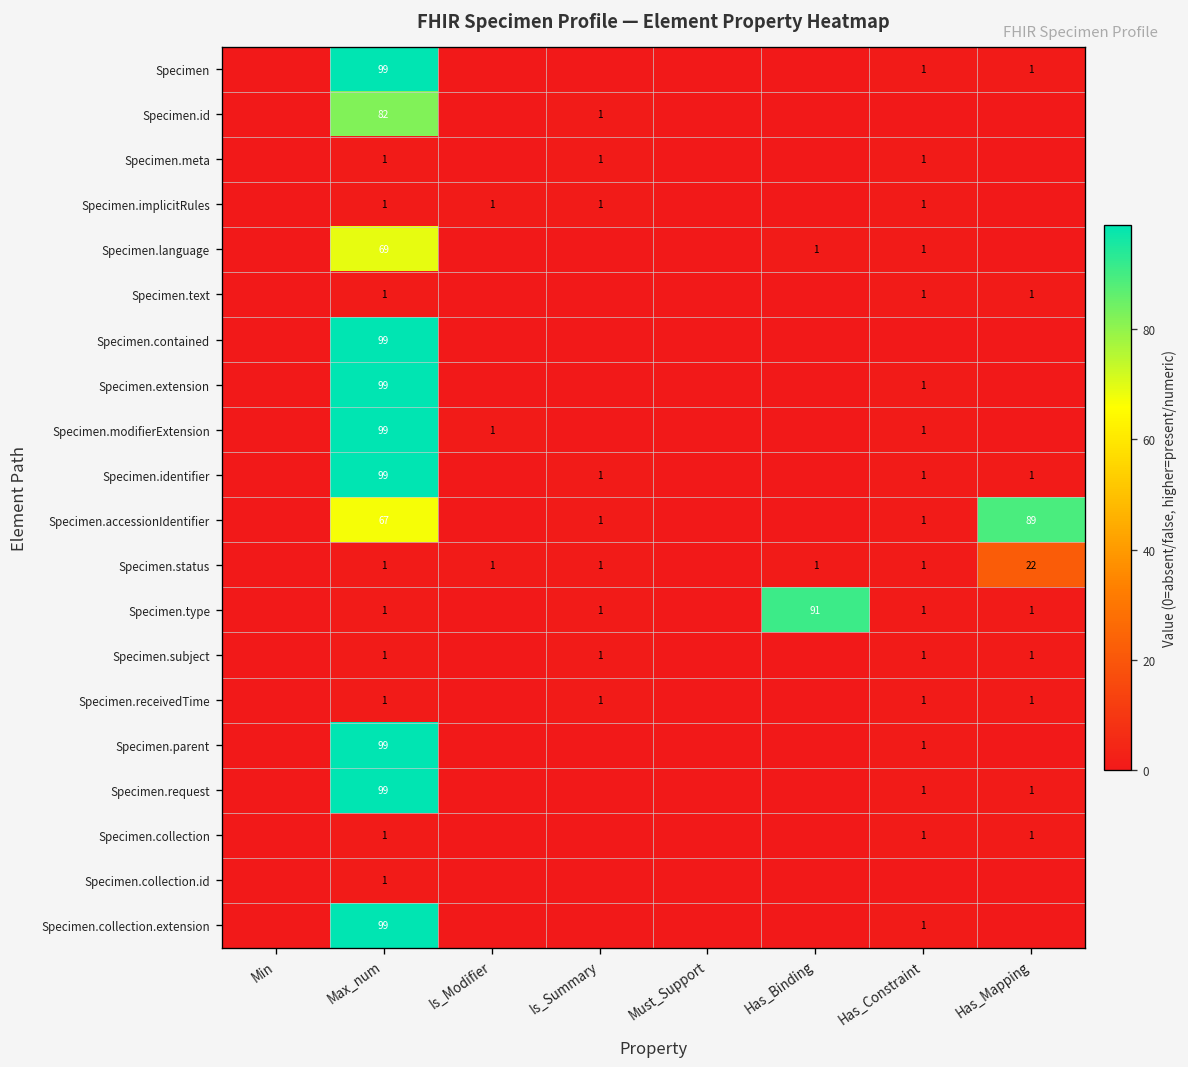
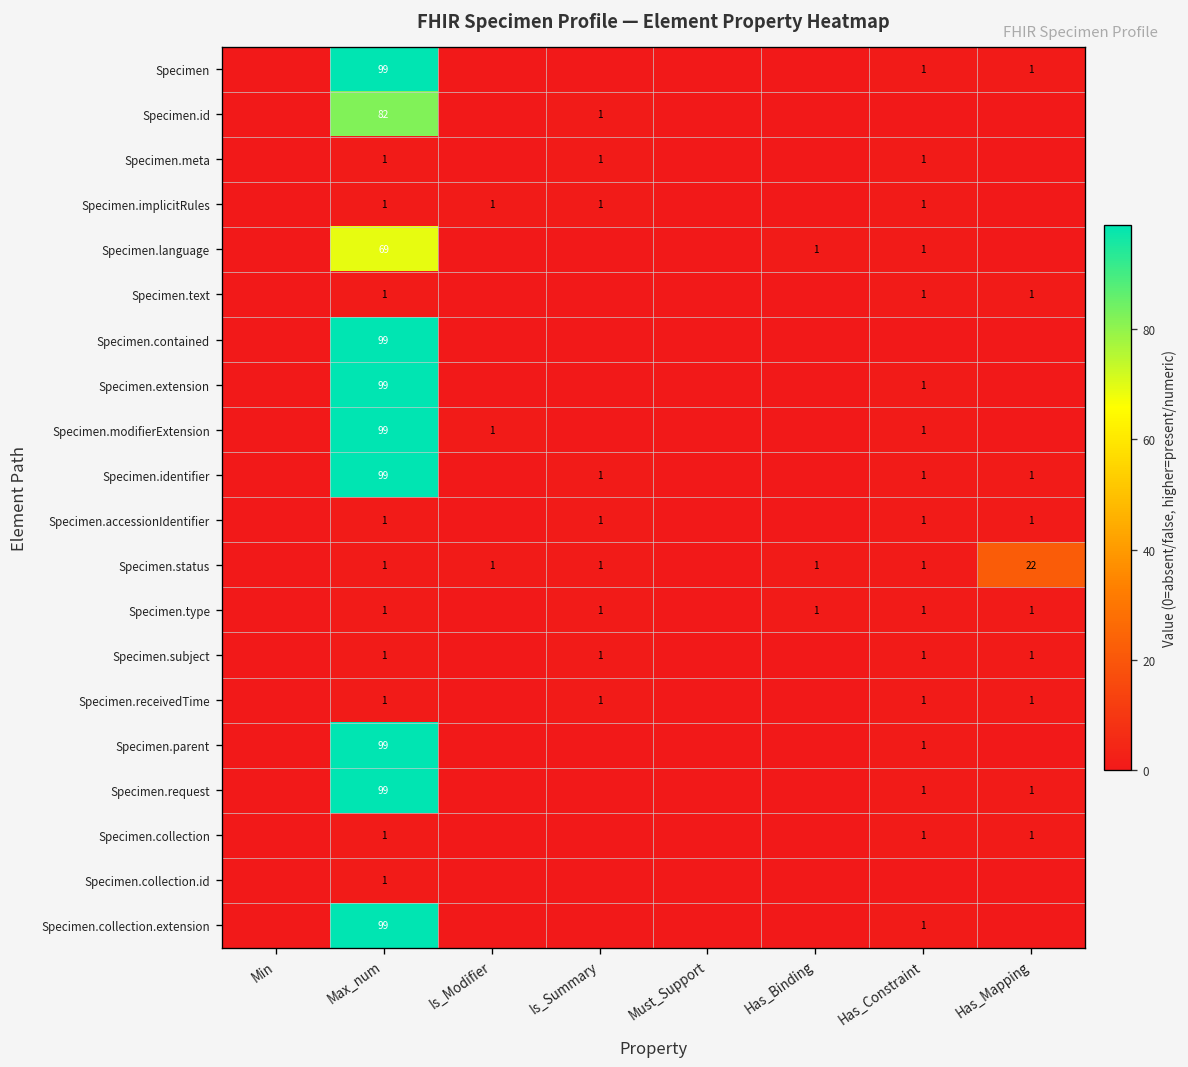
Specimen.accessionIdentifier, Max_num: 67 -> 1
Specimen.accessionIdentifier, Has_Mapping: 89 -> 1
Specimen.type, Has_Binding: 91 -> 1
